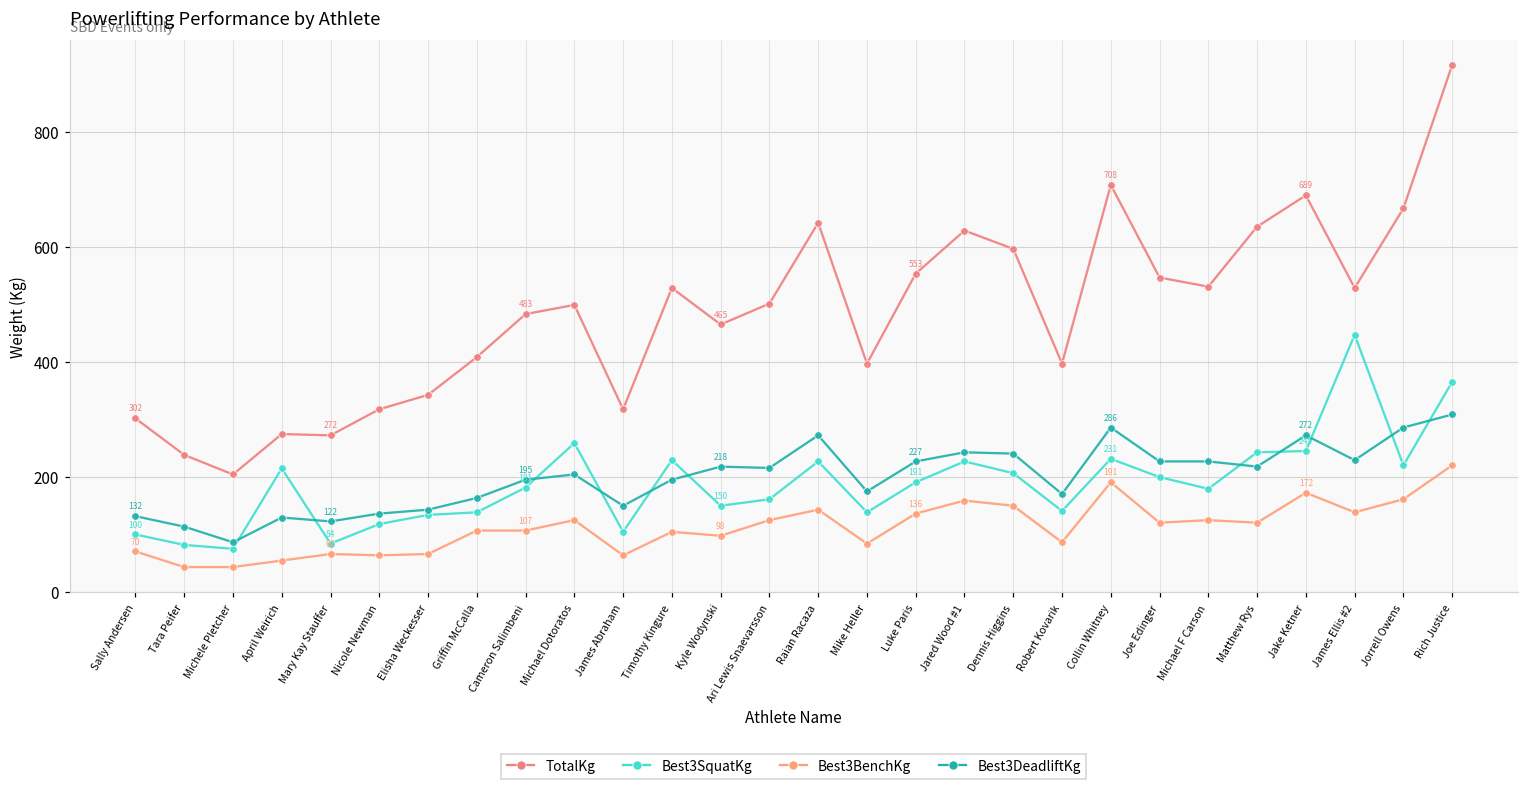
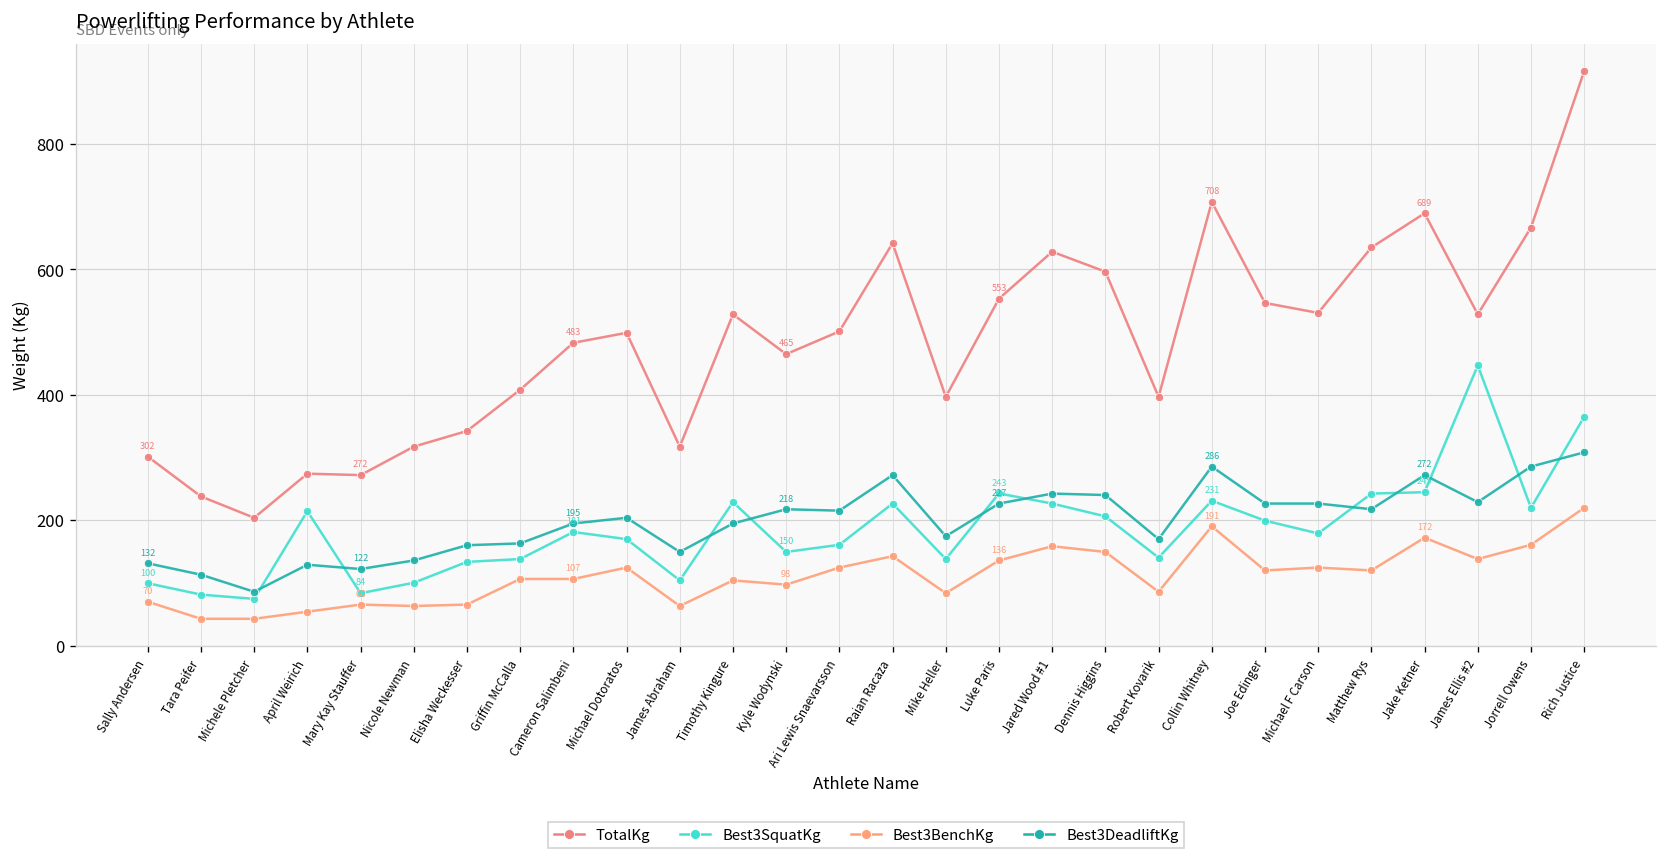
Best3SquatKg, Nicole Newman: 120 -> 100
Best3DeadliftKg, Elisha Weckesser: 140 -> 160
Best3SquatKg, Michael Dotoratos: 260 -> 170
Best3SquatKg, Luke Paris: 191 -> 243
